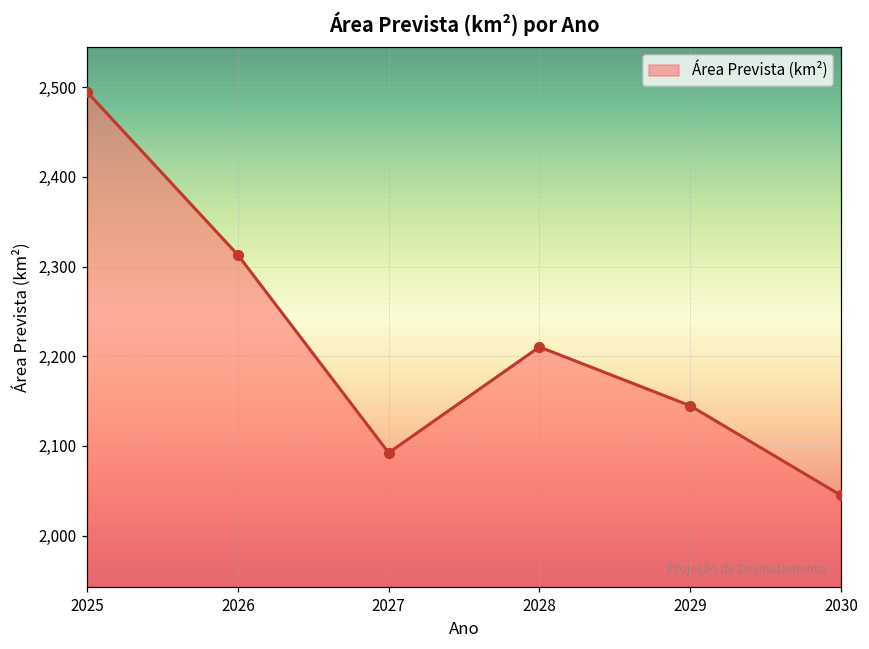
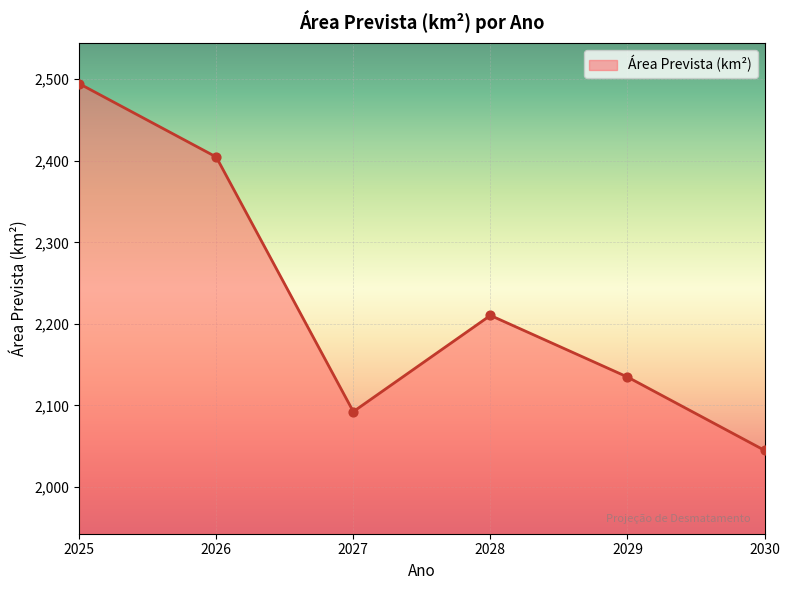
2026: 2,310 -> 2,400
2029: 2,140 -> 2,130
